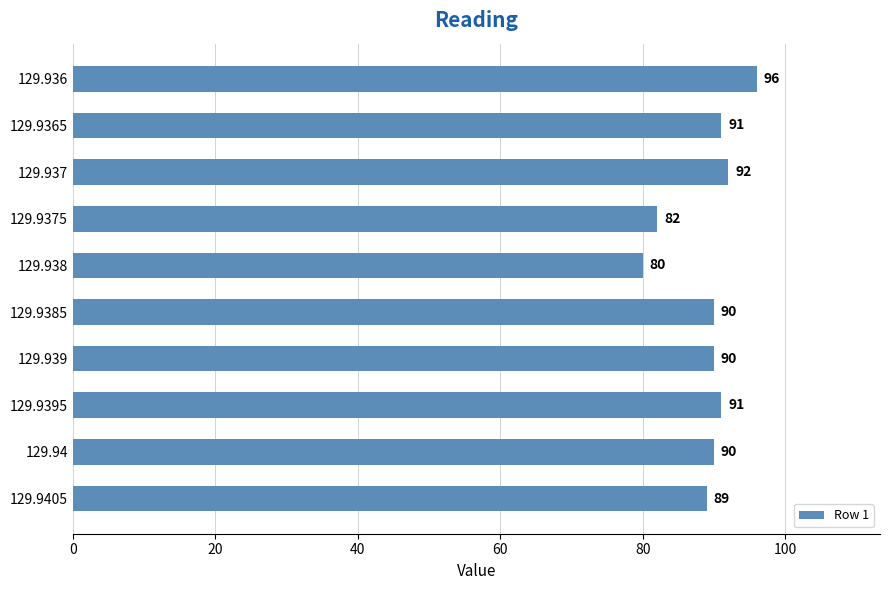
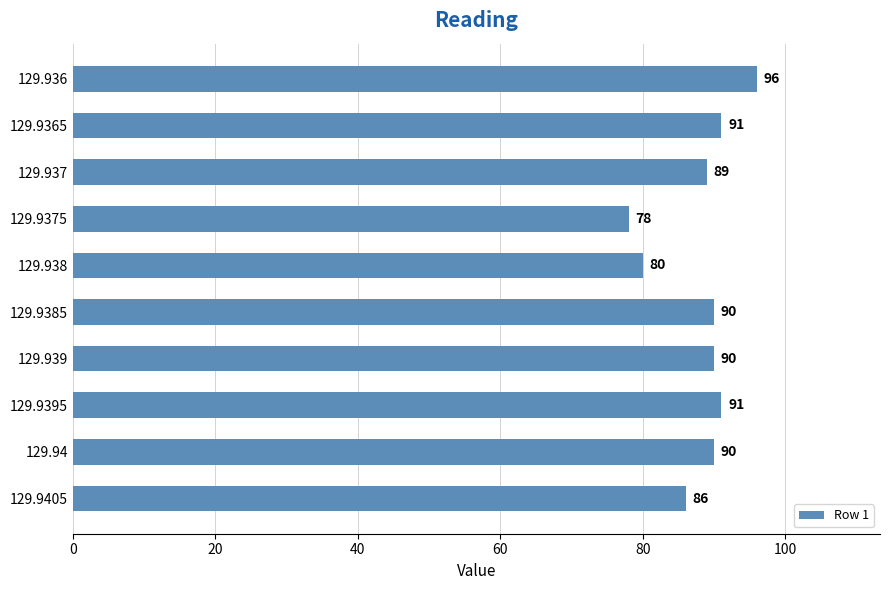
129.937: 92 -> 89
129.9375: 82 -> 78
129.9405: 89 -> 86
